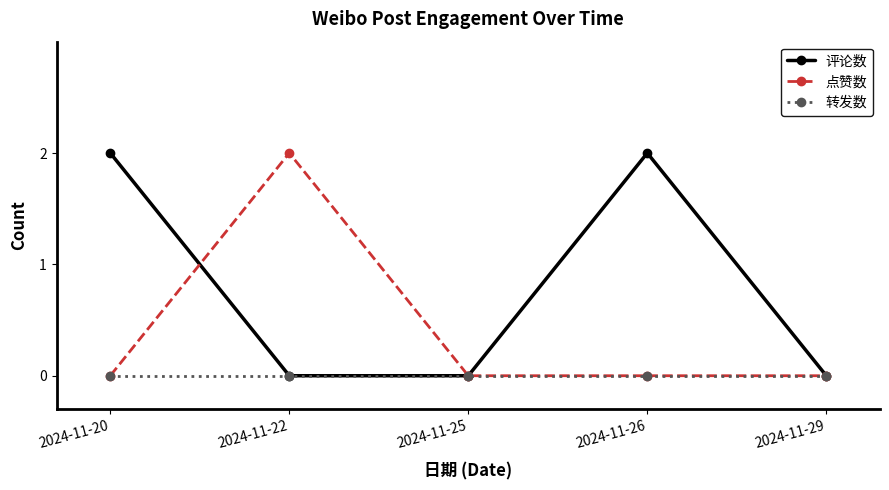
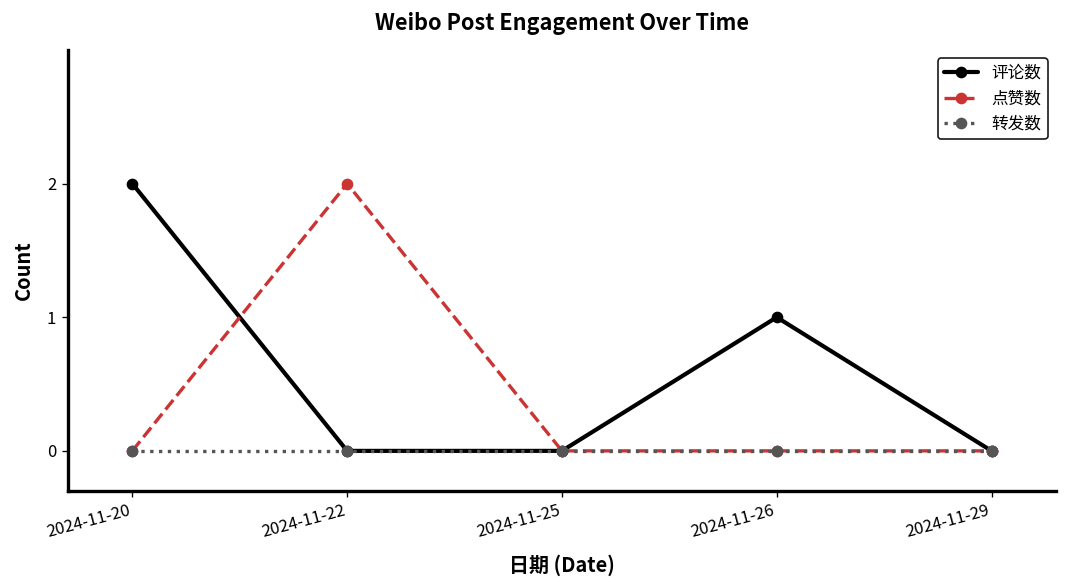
评论数, 2024-11-26: 2 -> 1
